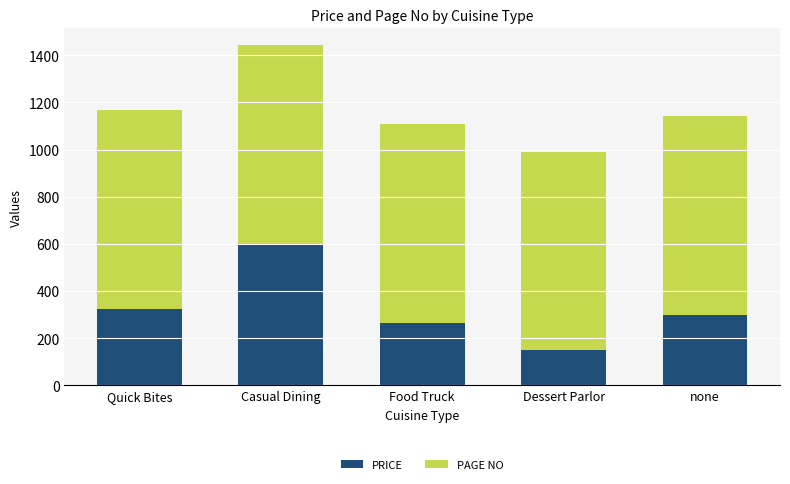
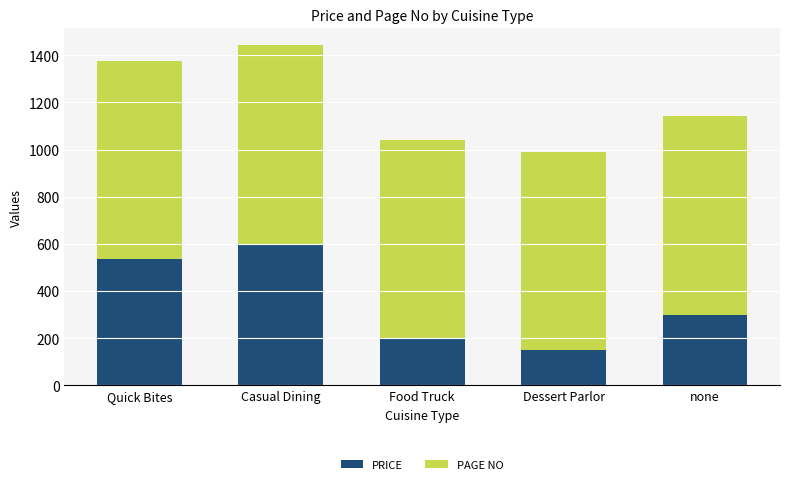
PRICE, Quick Bites: 330 -> 530
PRICE, Food Truck: 270 -> 200
